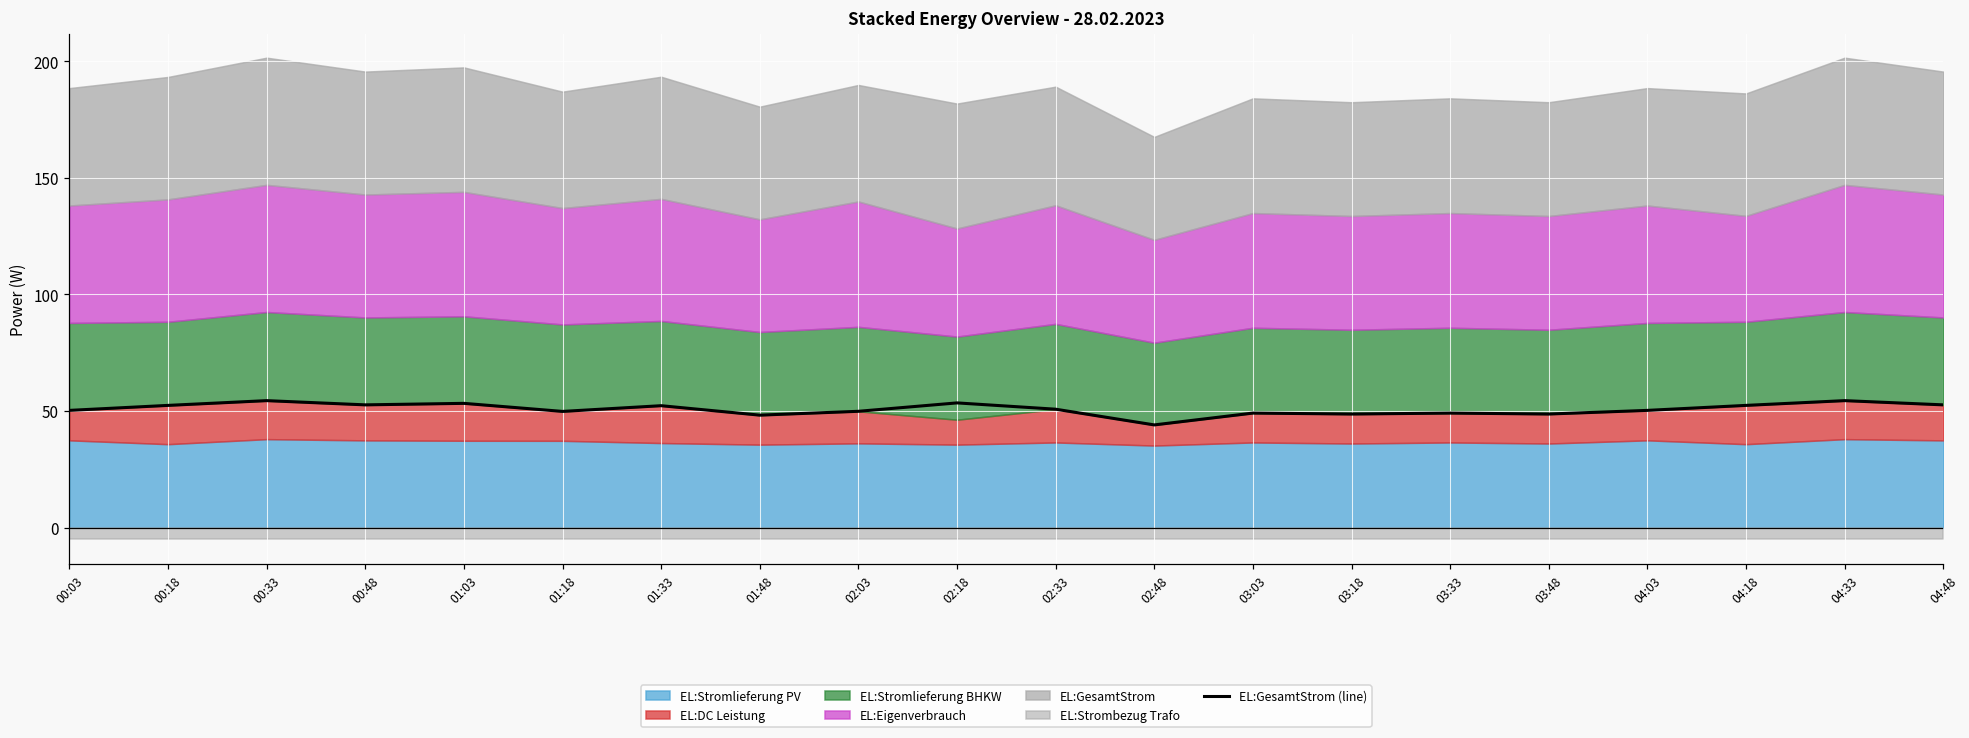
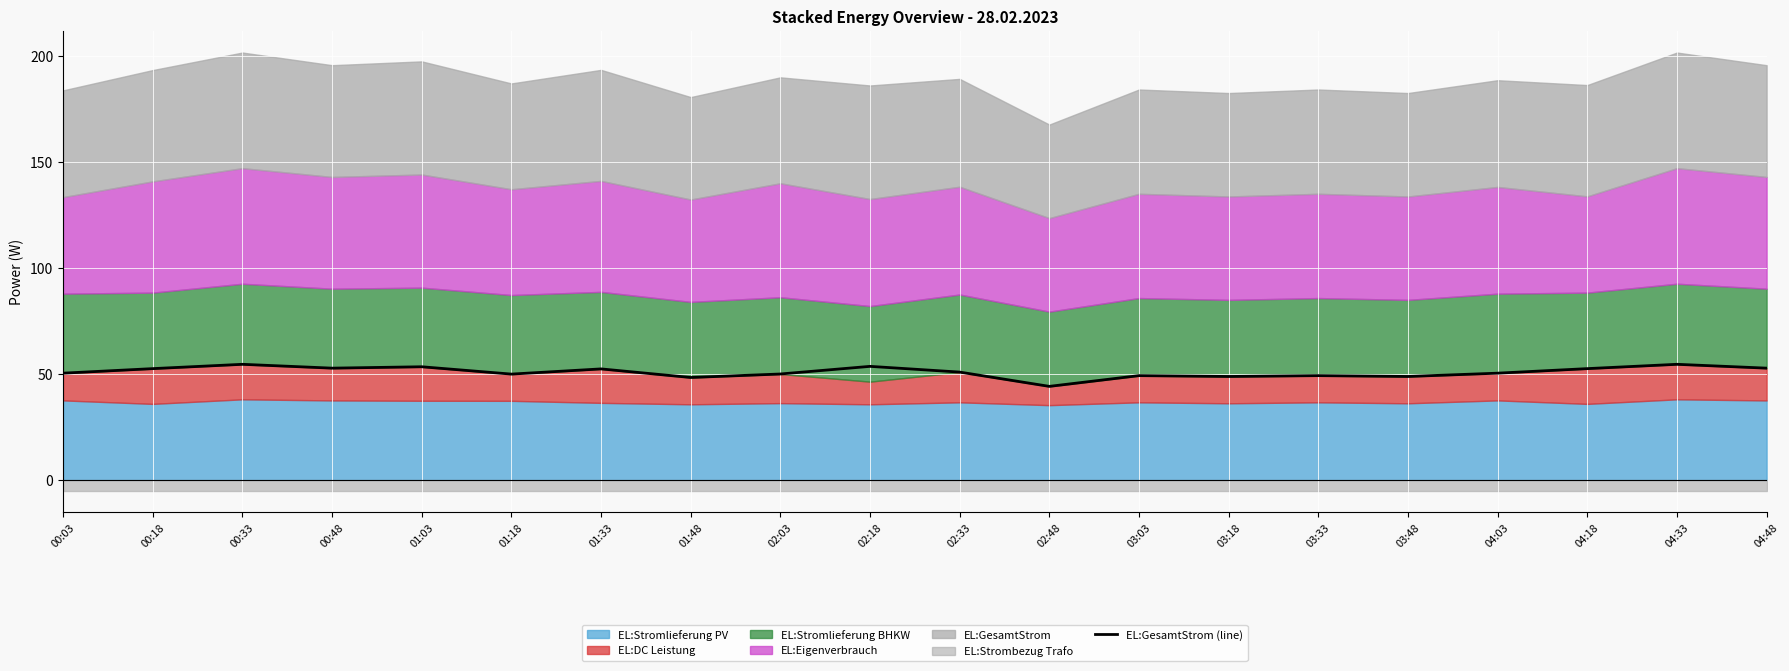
EL:Eigenverbrauch, 00:03: 50 -> 46
EL:Eigenverbrauch, 02:18: 46 -> 50
